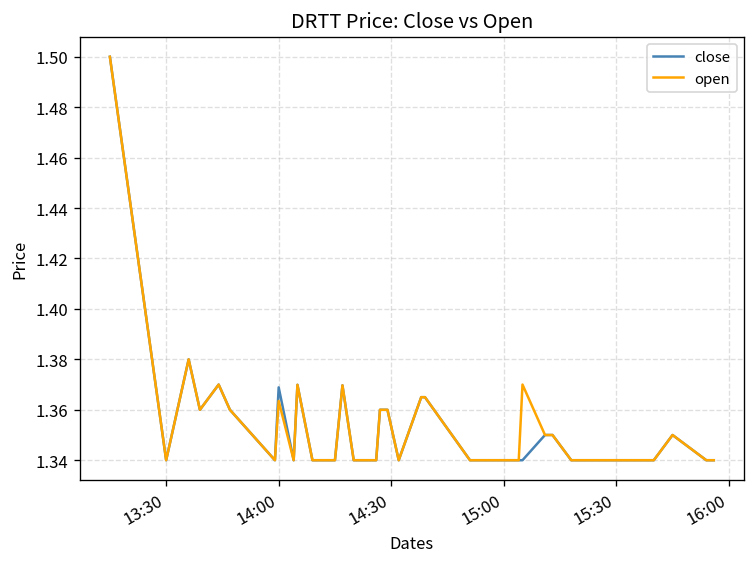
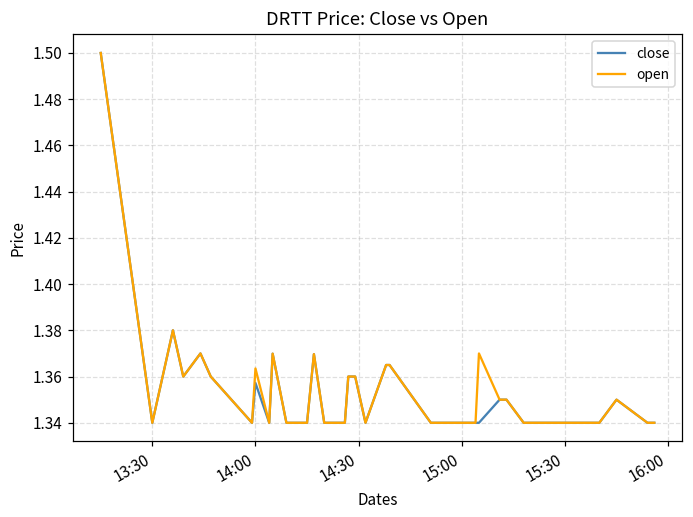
close, 14:00: 1.369 -> 1.357
